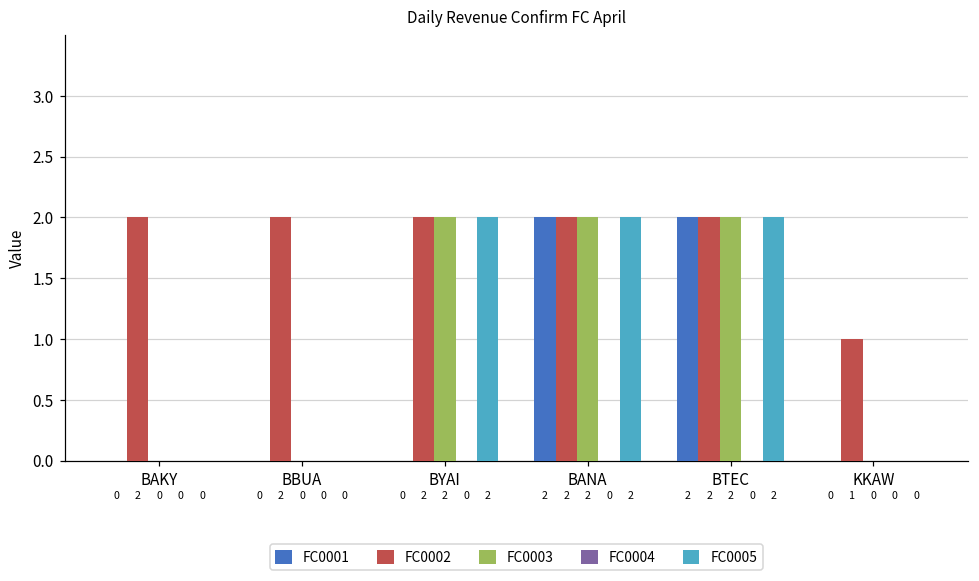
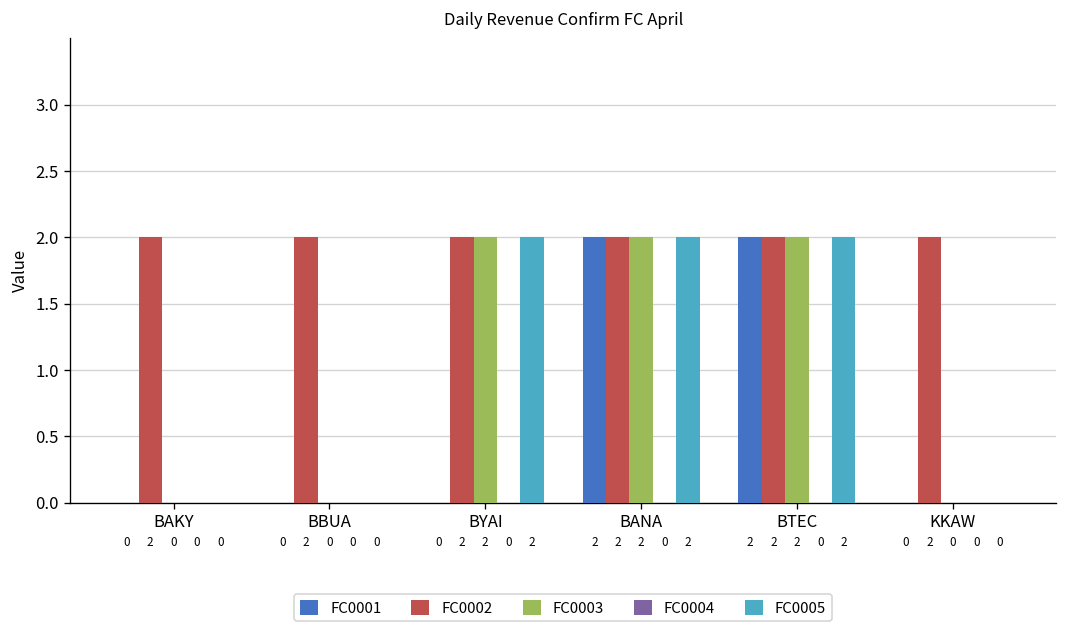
FC0002, KKAW: 1 -> 2
